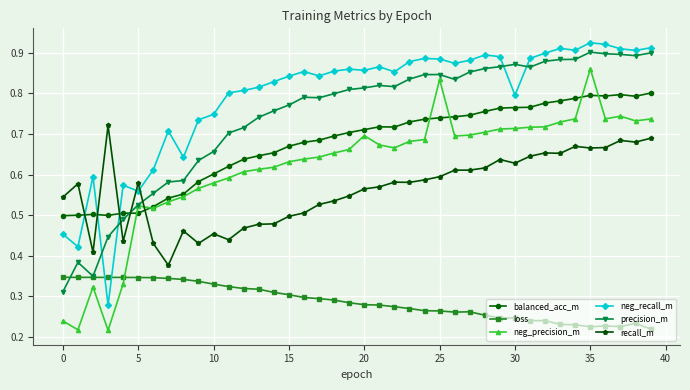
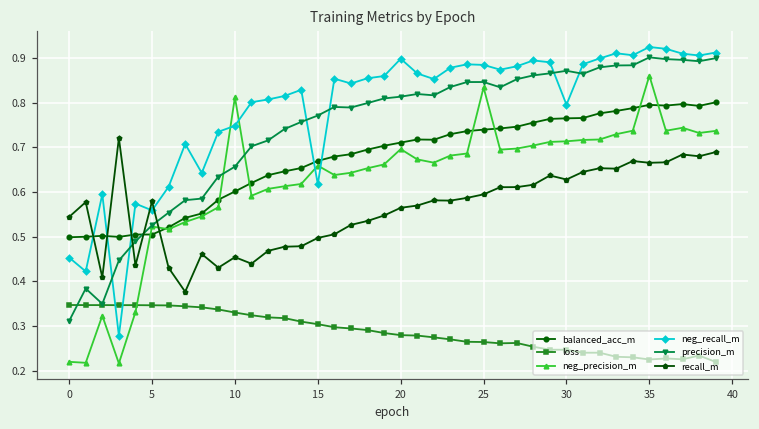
neg_precision_m, 0: 0.24 -> 0.22
neg_precision_m, 10: 0.58 -> 0.81
neg_precision_m, 15: 0.63 -> 0.66
neg_recall_m, 15: 0.84 -> 0.62
neg_recall_m, 20: 0.86 -> 0.90
